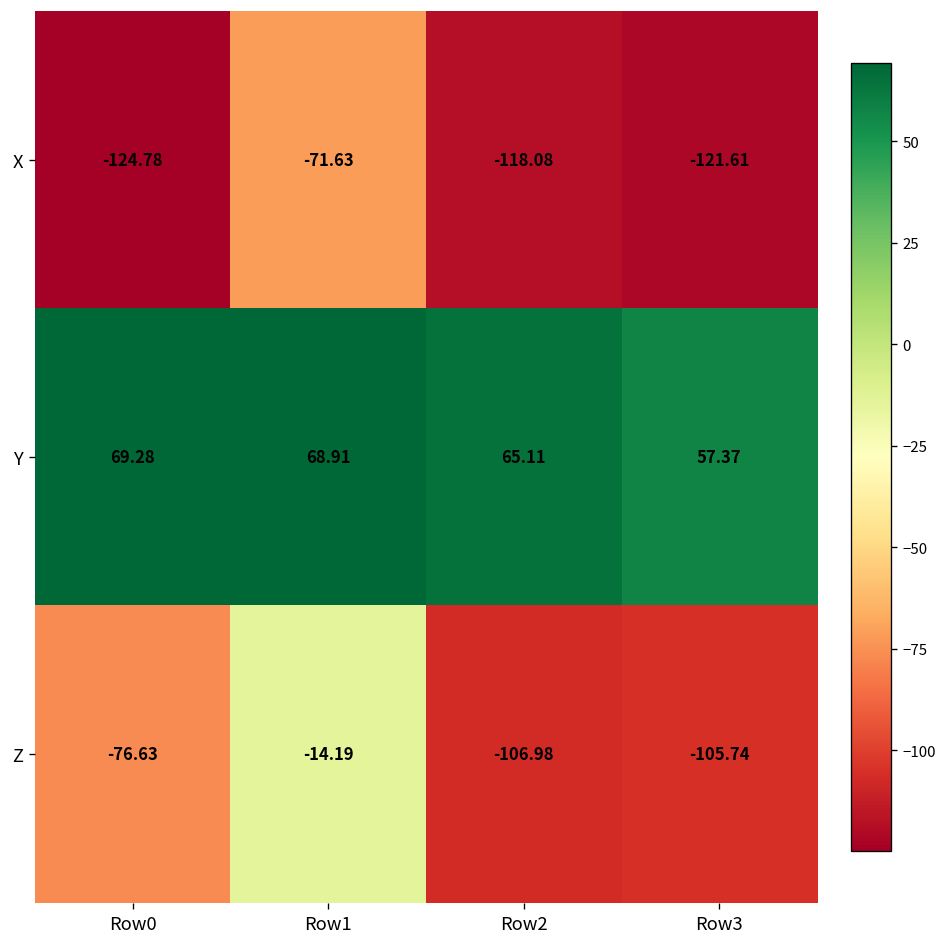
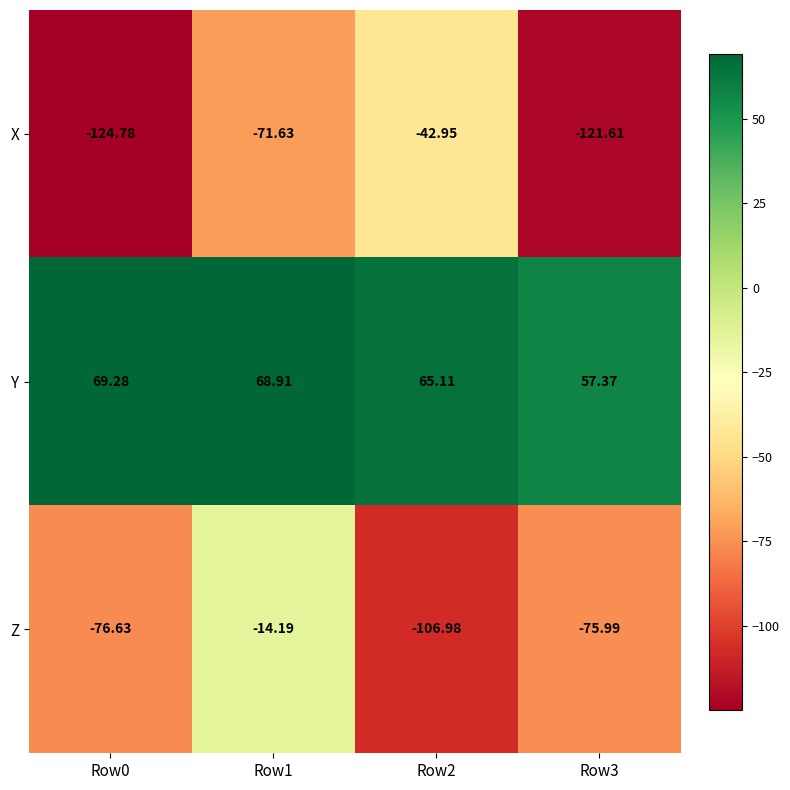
X, Row2: -118.08 -> -42.95
Z, Row3: -105.74 -> -75.99
